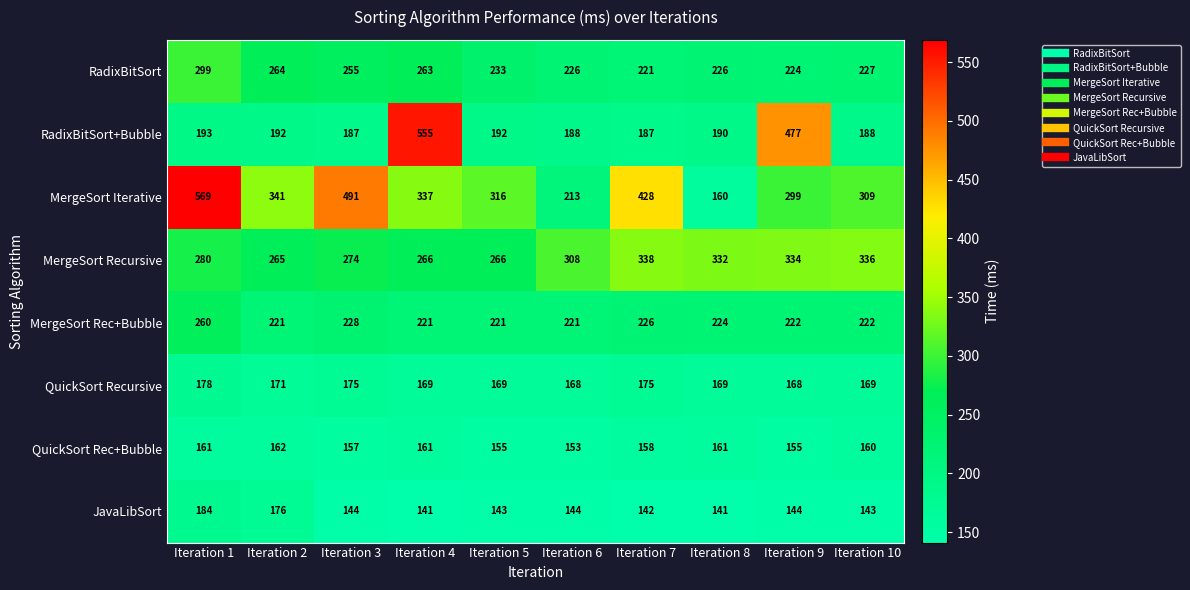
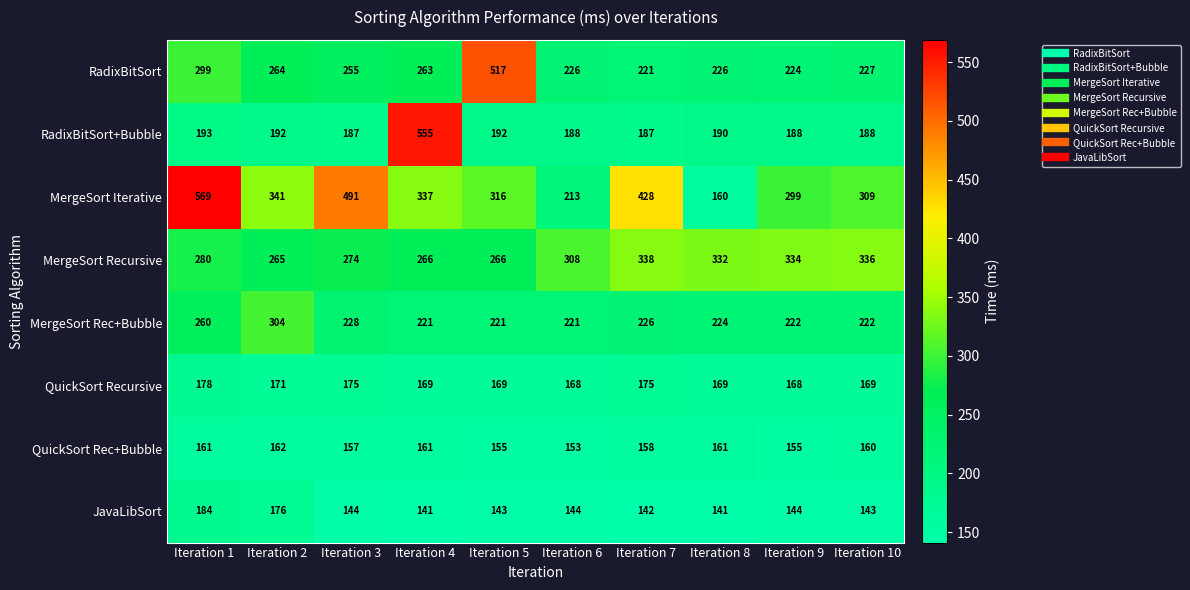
RadixBitSort, Iteration 5: 233 -> 517
RadixBitSort+Bubble, Iteration 9: 477 -> 188
MergeSort Rec+Bubble, Iteration 2: 221 -> 304
